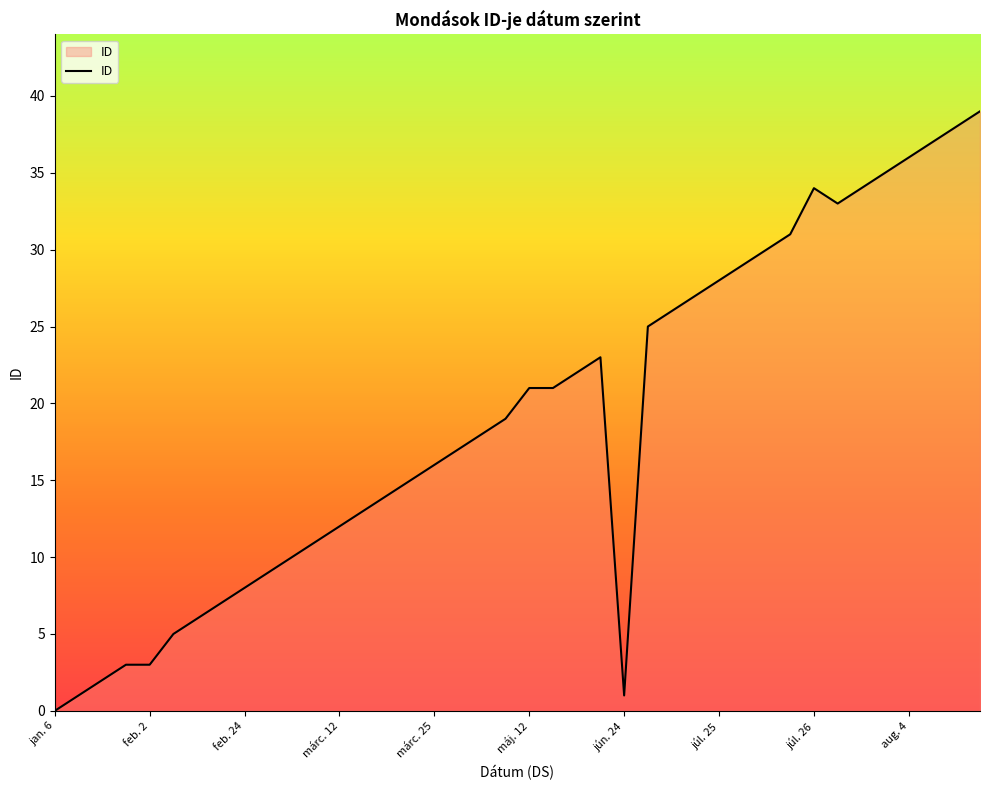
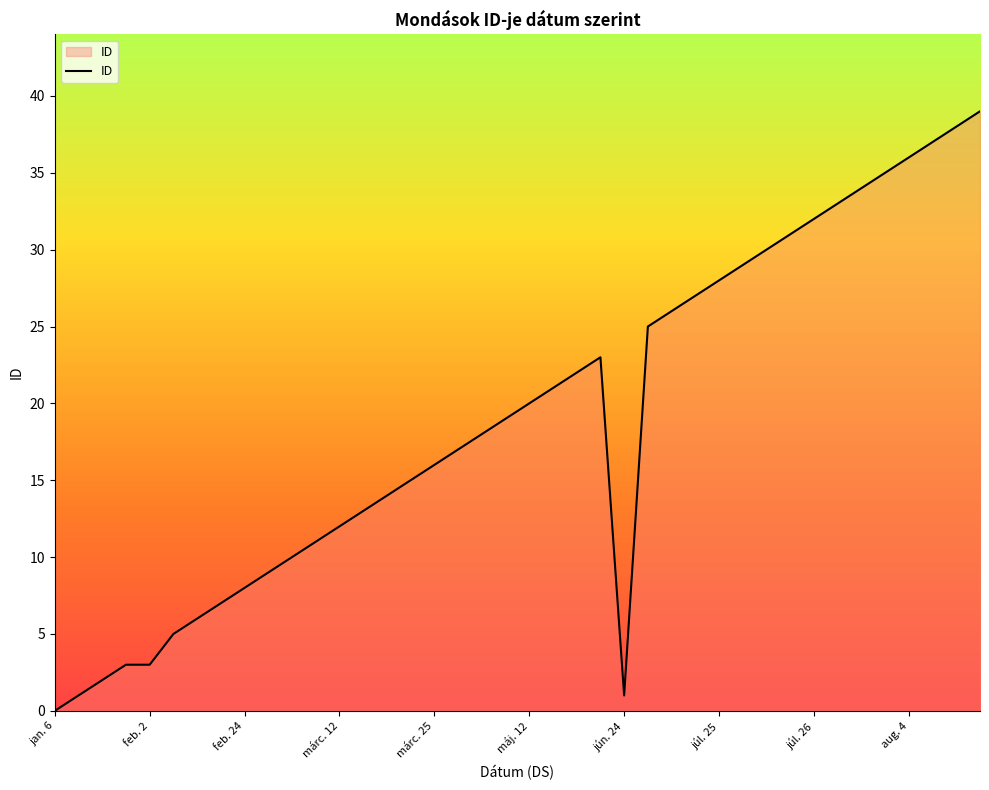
máj. 12: 21 -> 20
júl. 26: 34 -> 32
